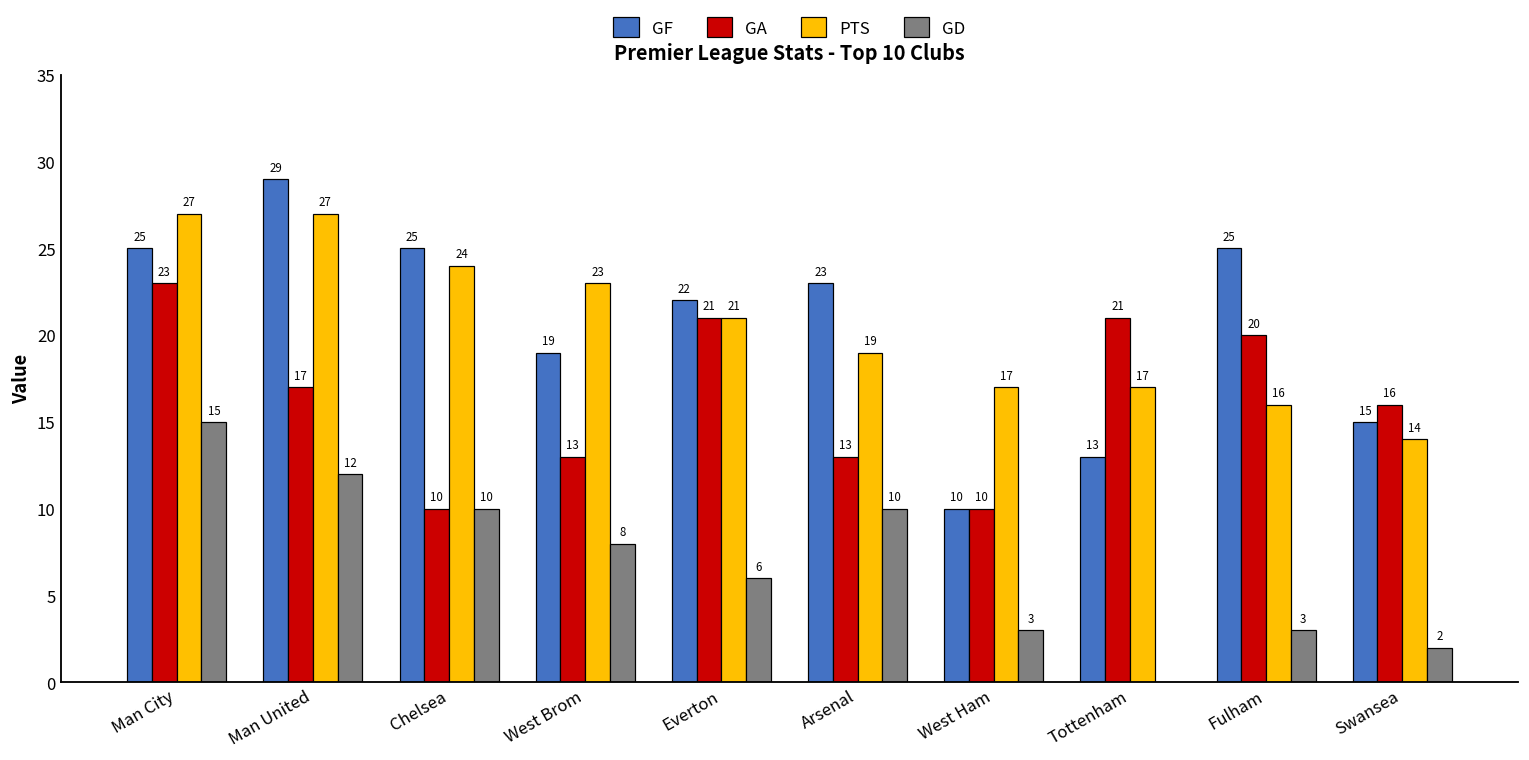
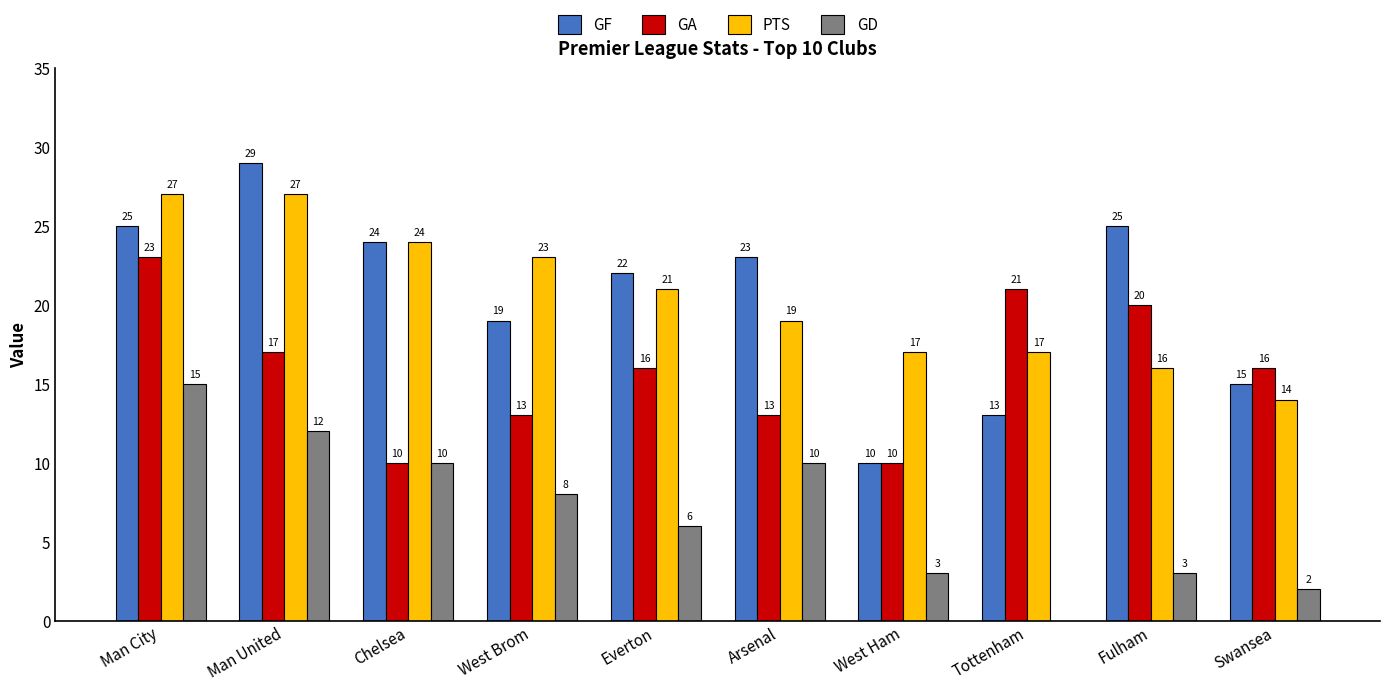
GF, Chelsea: 25 -> 24
GA, Everton: 21 -> 16
